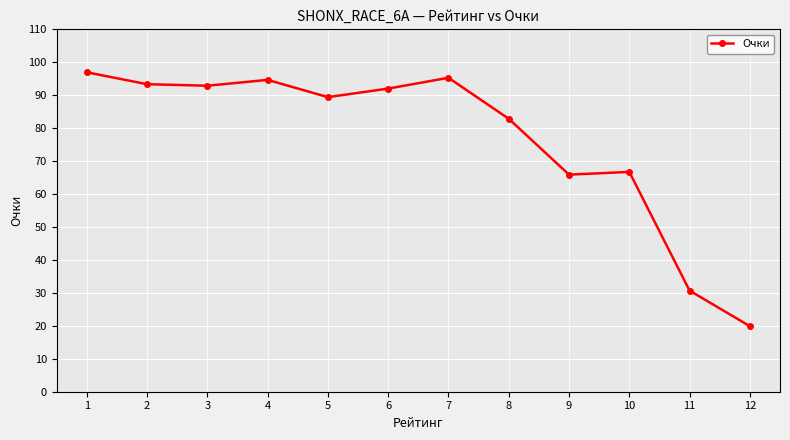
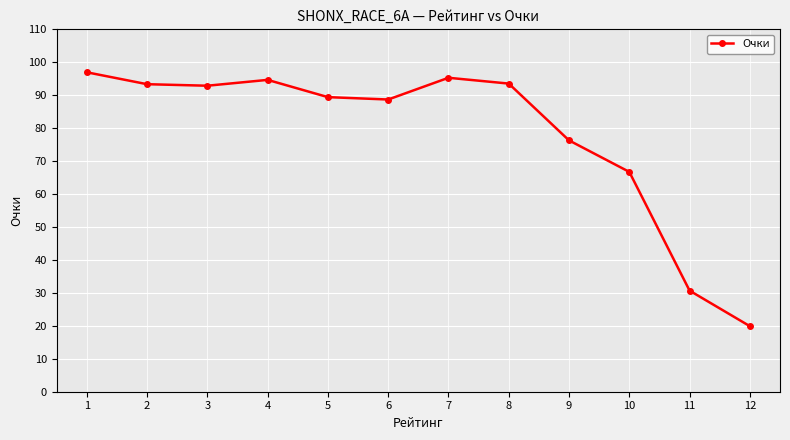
6: 92 -> 89
8: 83 -> 94
9: 66 -> 76
